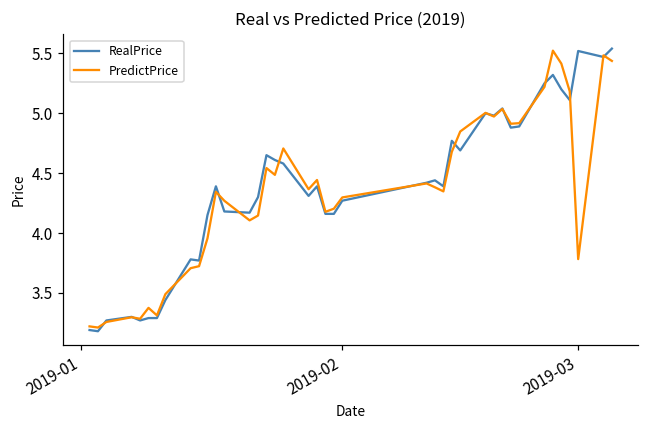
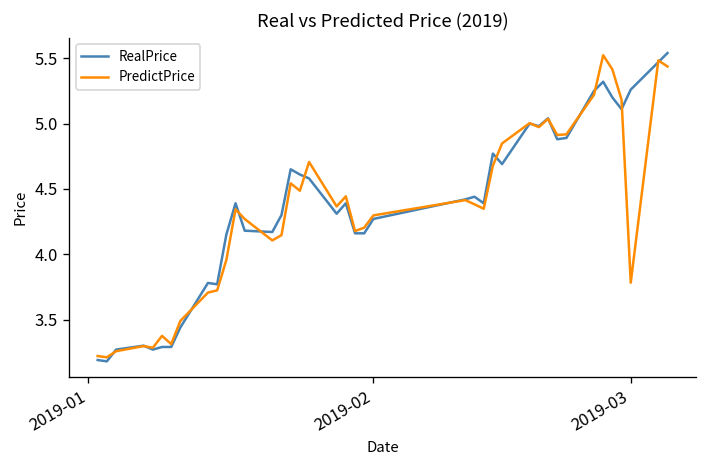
RealPrice, 2019-03: 5.52 -> 5.26
